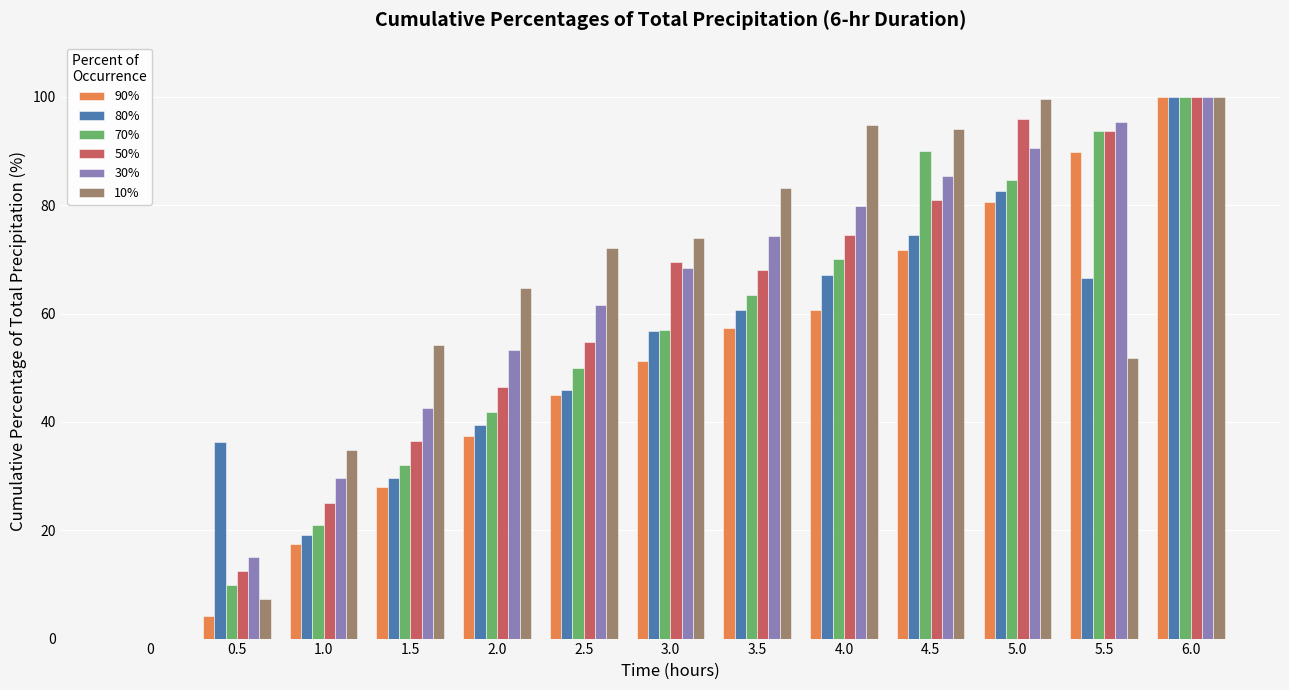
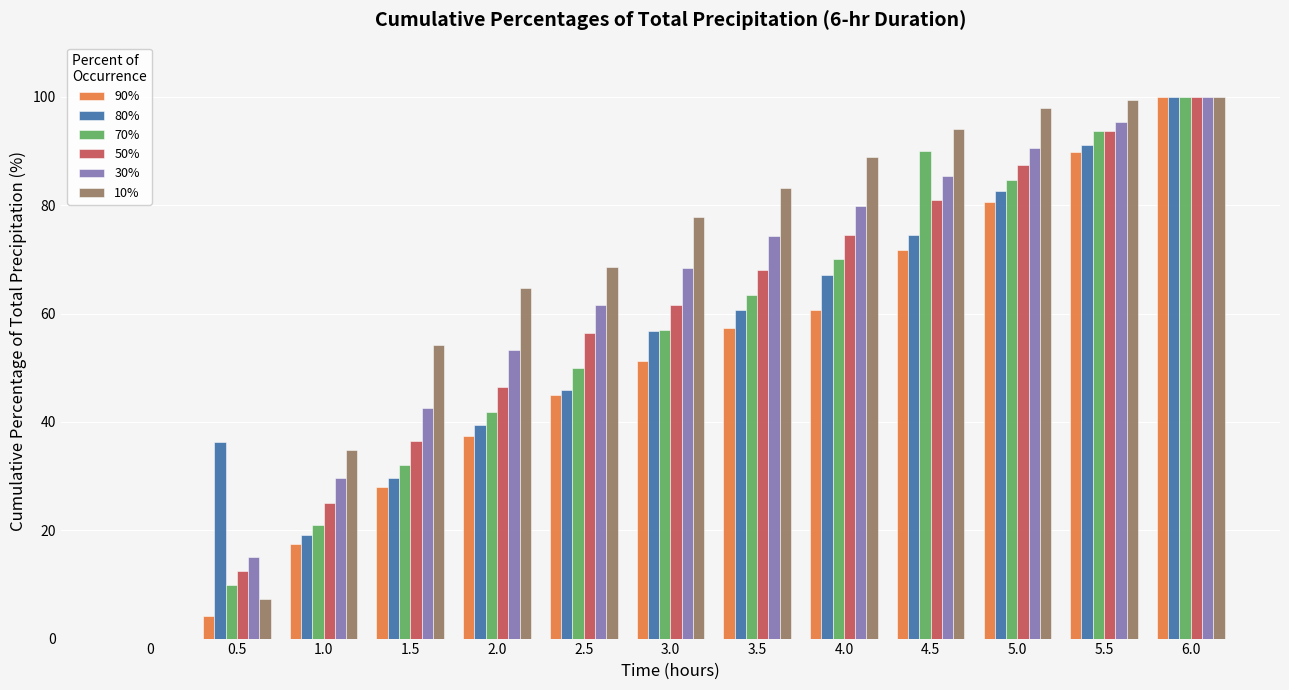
50%, 2.5: 55 -> 56
10%, 2.5: 72 -> 69
50%, 3.0: 69 -> 62
10%, 3.0: 74 -> 78
10%, 4.0: 95 -> 89
50%, 5.0: 96 -> 87
10%, 5.0: 100 -> 98
80%, 5.5: 66 -> 91
10%, 5.5: 52 -> 99
